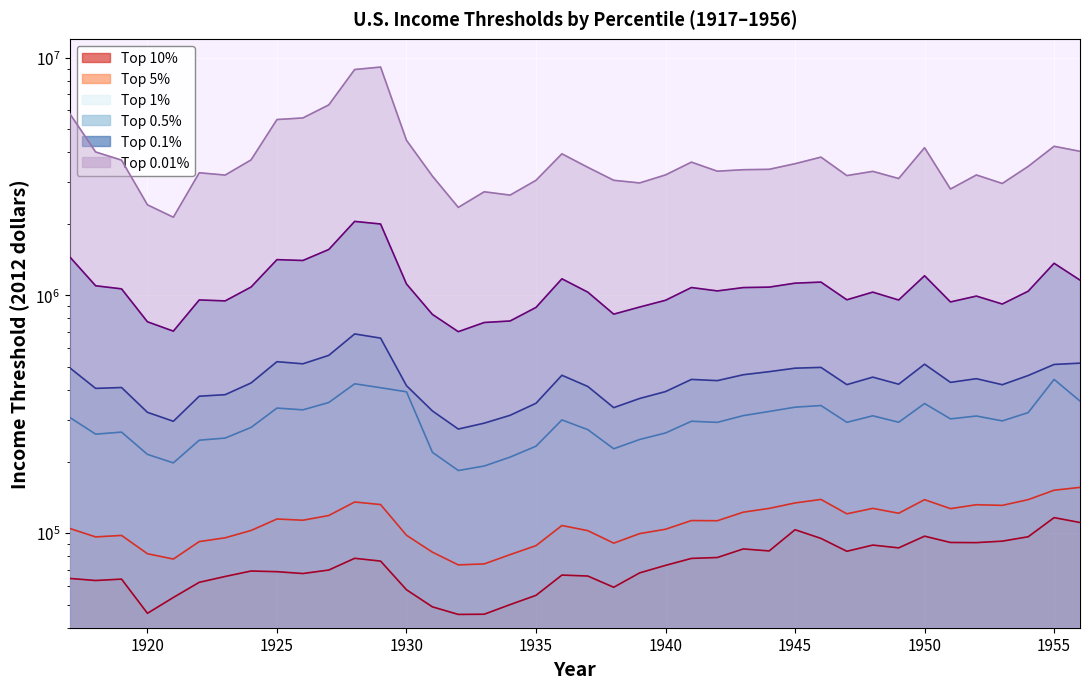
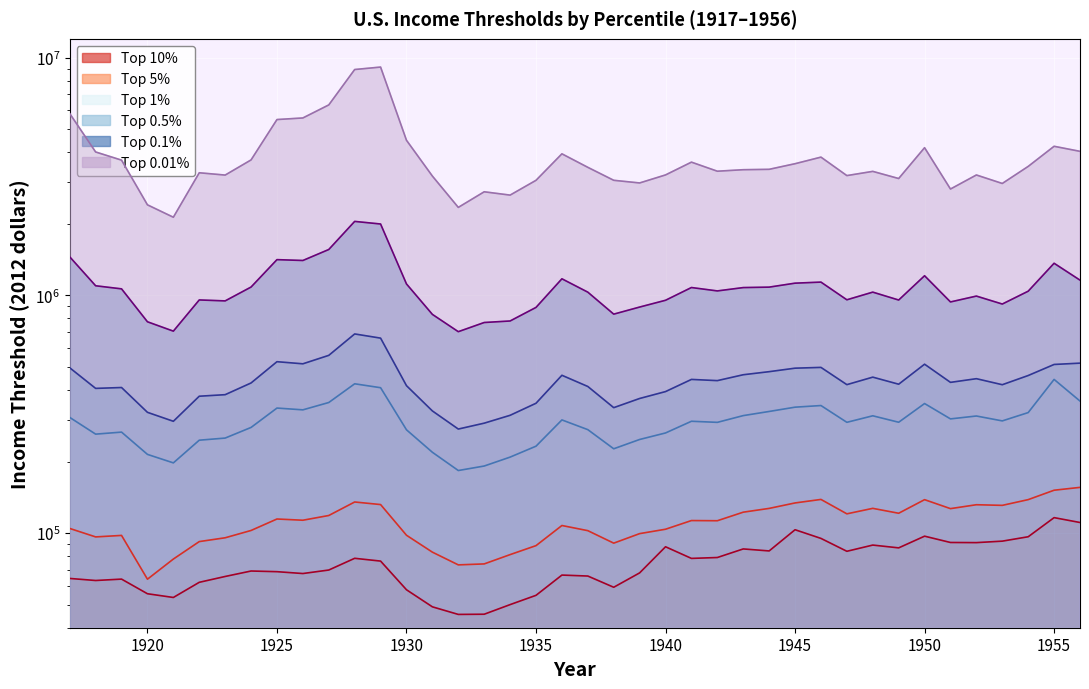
Top 10%, 1920: 46000 -> 56000
Top 5%, 1920: 82000 -> 64000
Top 1%, 1930: 390000 -> 270000
Top 10%, 1940: 73000 -> 88000
